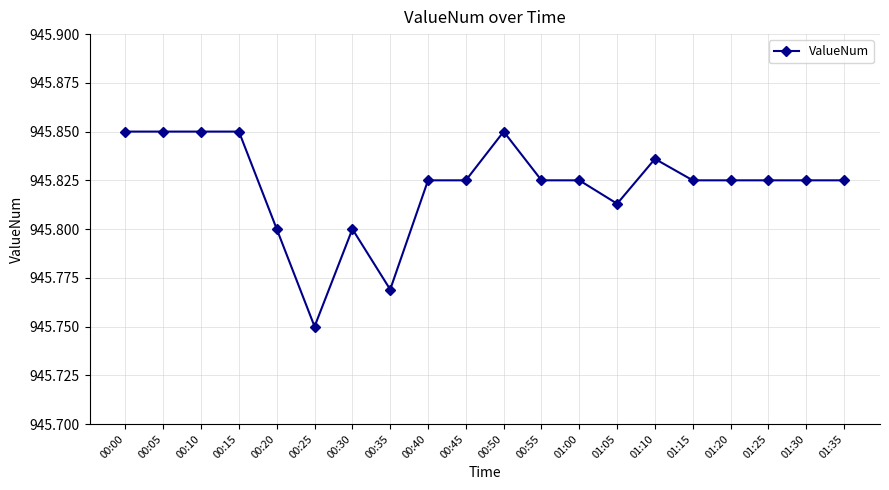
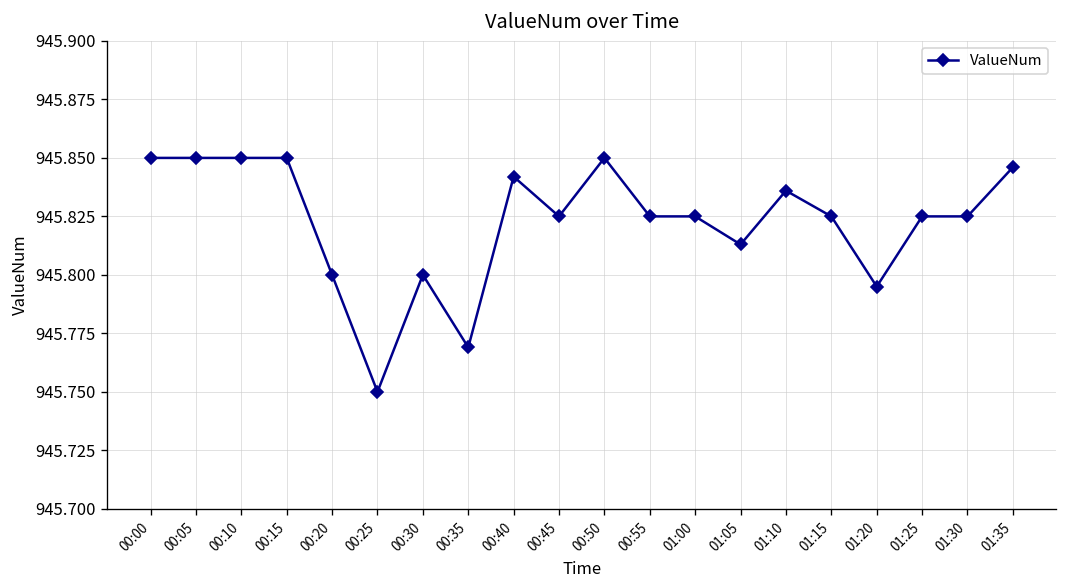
00:40: 945.825 -> 945.842
01:20: 945.825 -> 945.795
01:35: 945.825 -> 945.846
